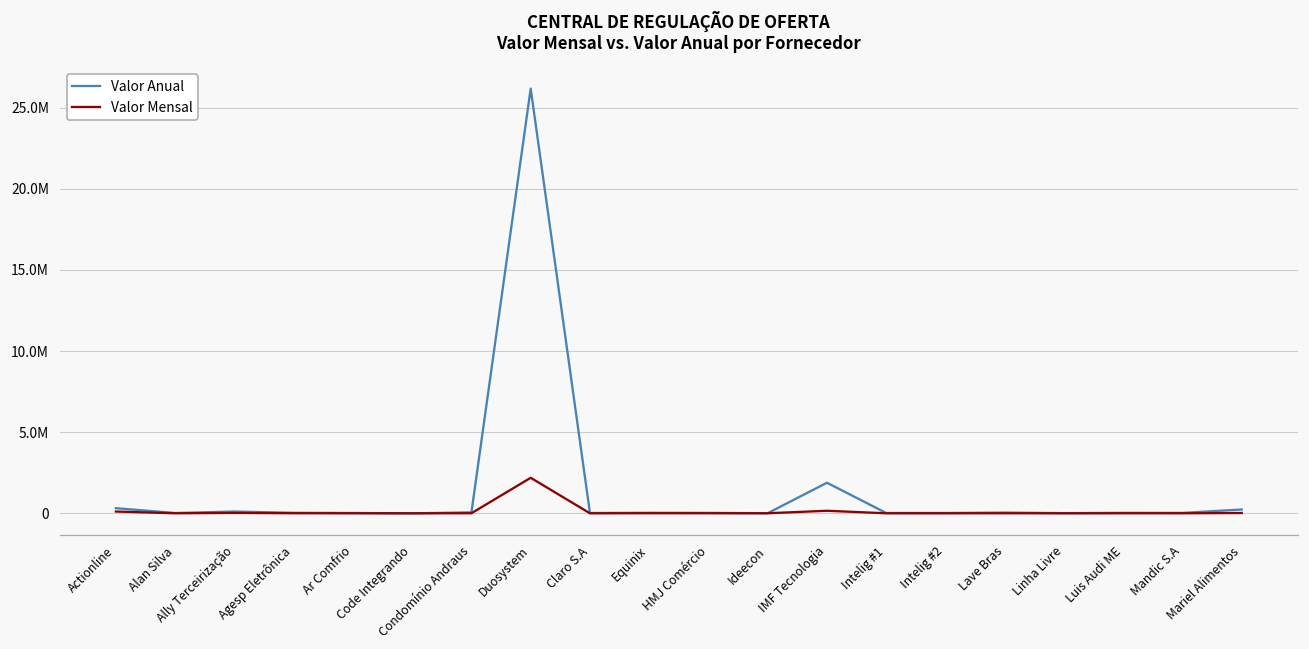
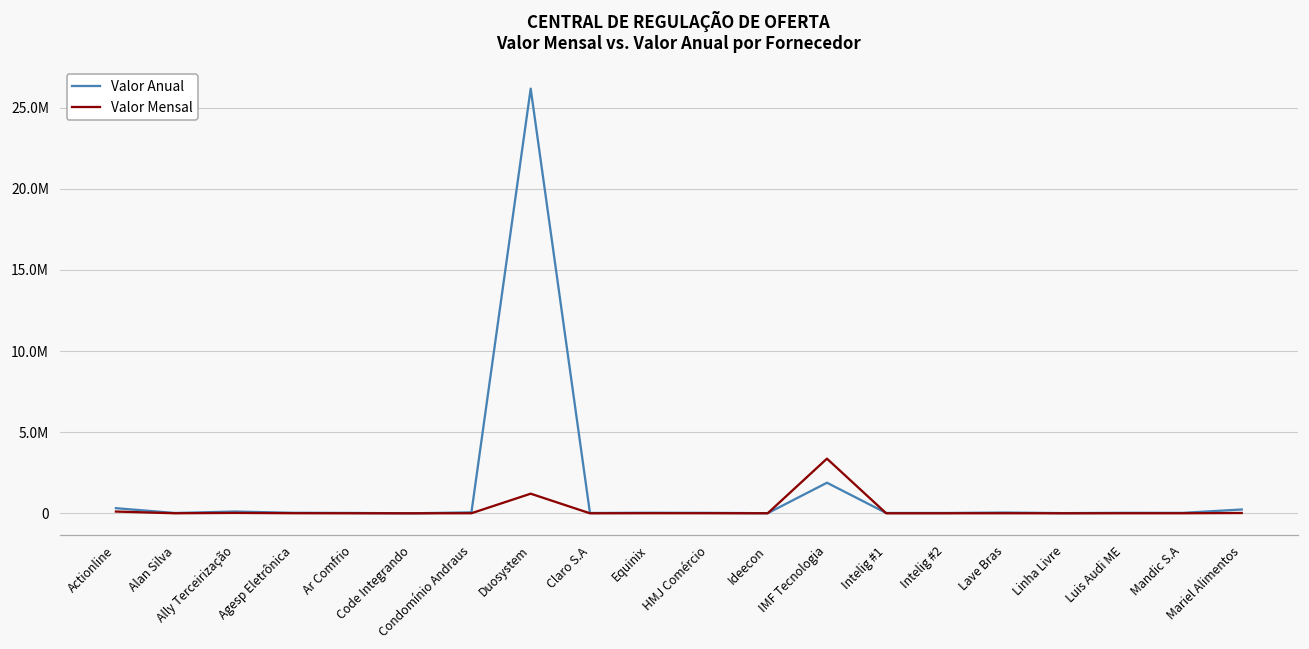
Valor Mensal, Duosystem: 2200000 -> 1200000
Valor Mensal, IMF Tecnologia: 200000 -> 3400000
